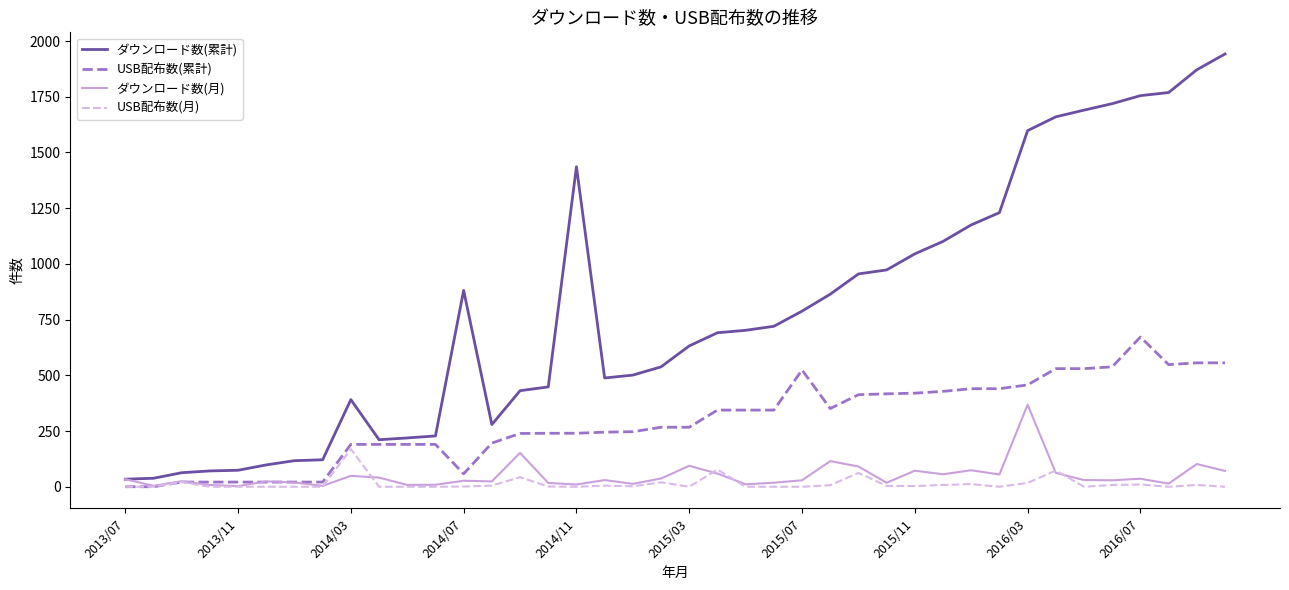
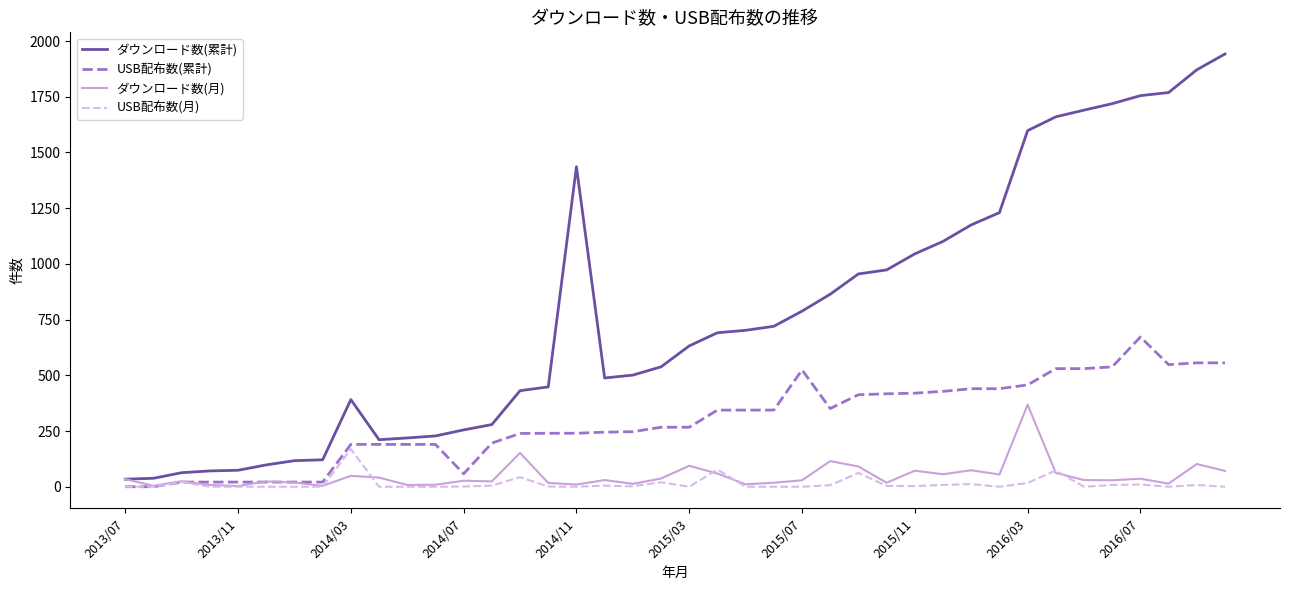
ダウンロード数(累計), 2014/07: 880 -> 260
